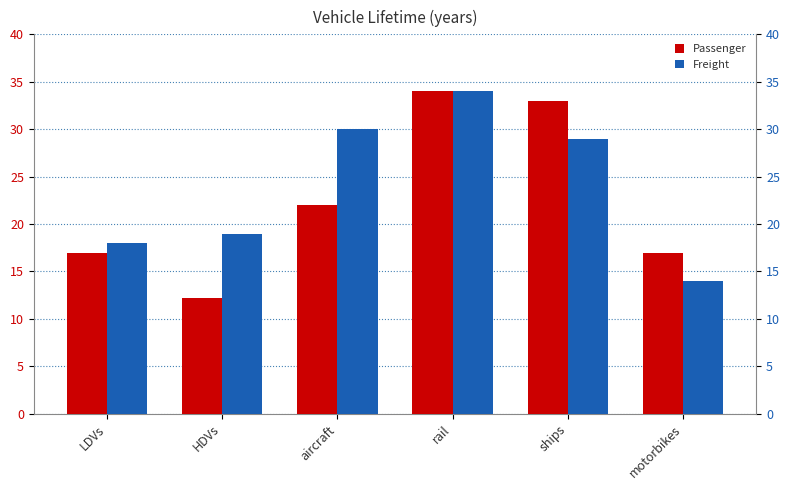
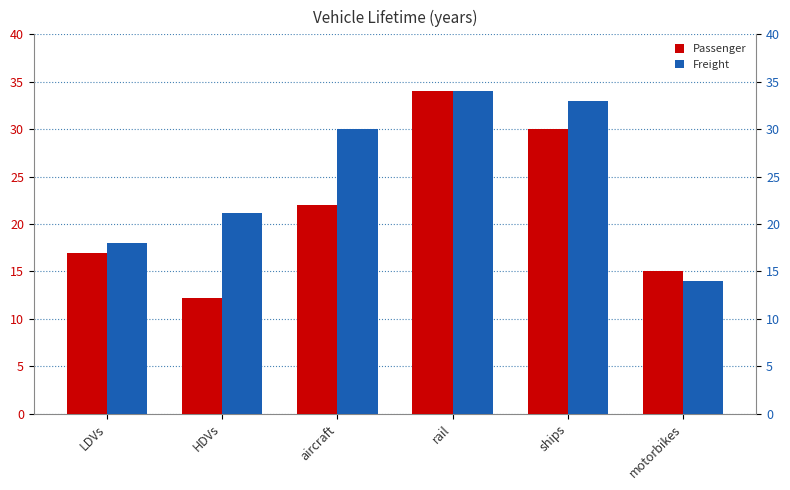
Freight, HDVs: 19 -> 21
Passenger, ships: 33 -> 30
Freight, ships: 29 -> 33
Passenger, motorbikes: 17 -> 15
